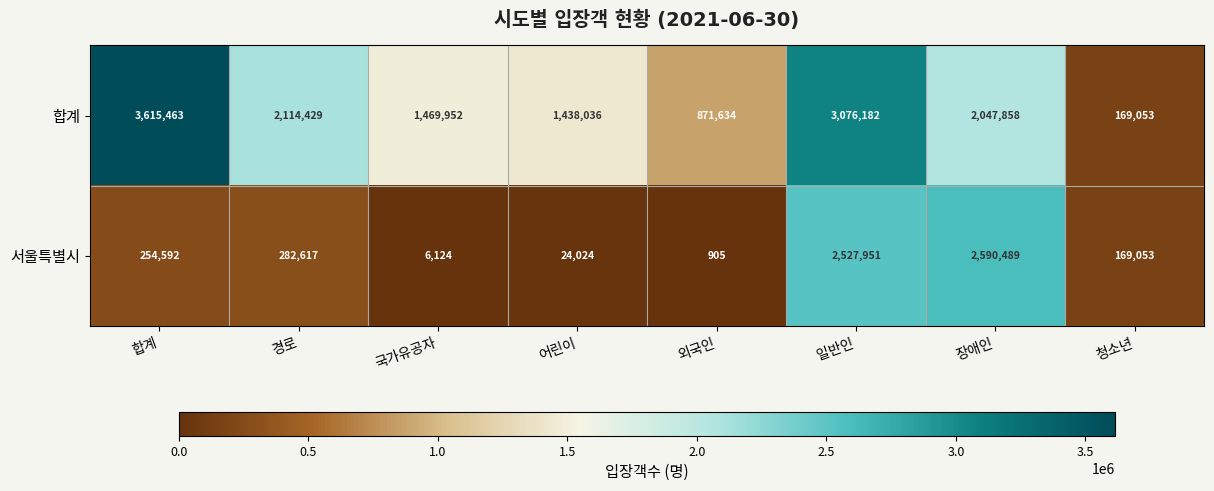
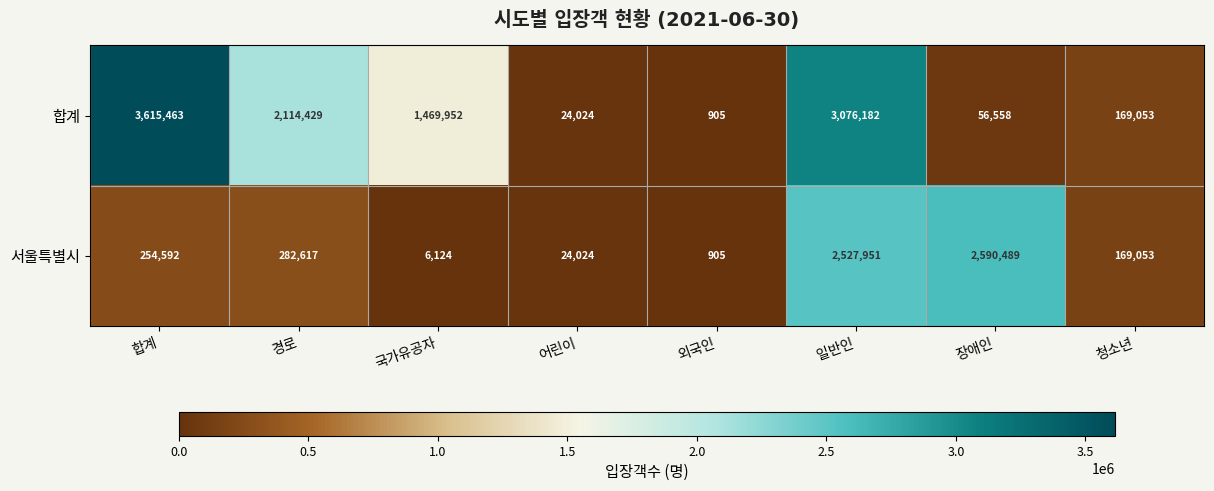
합계, 어린이: 1,438,036 -> 24,024
합계, 외국인: 871,634 -> 905
합계, 장애인: 2,047,858 -> 56,558
